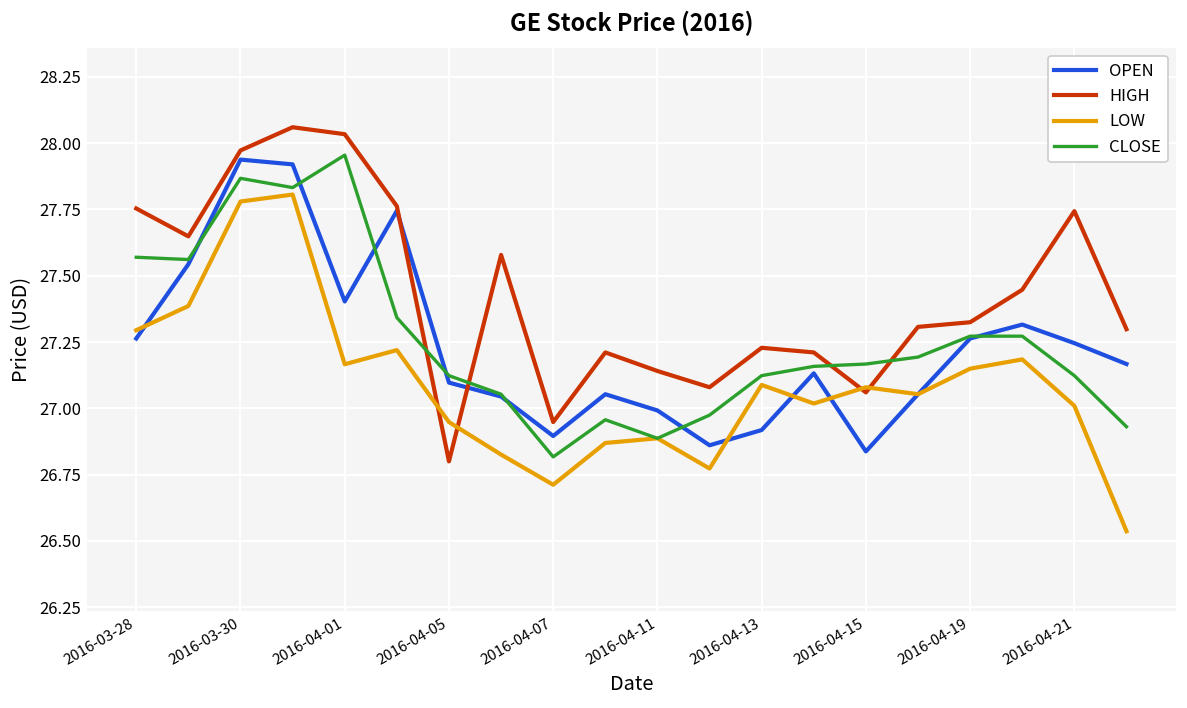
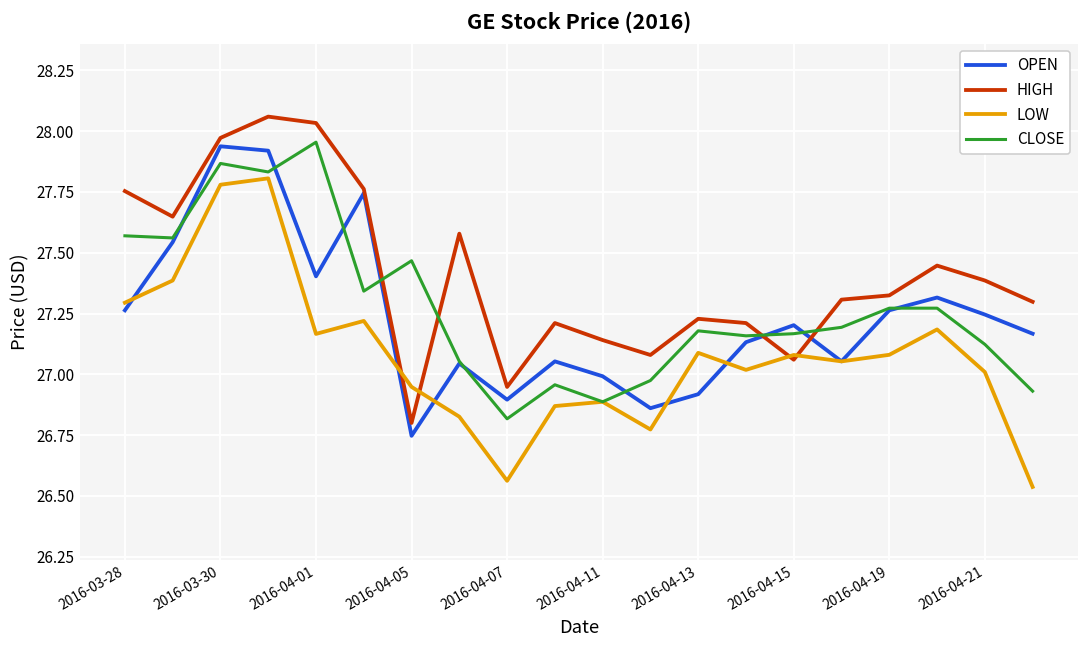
OPEN, 2016-04-05: 27.10 -> 26.75
CLOSE, 2016-04-05: 27.12 -> 27.47
LOW, 2016-04-07: 26.71 -> 26.56
CLOSE, 2016-04-13: 27.12 -> 27.18
OPEN, 2016-04-15: 26.84 -> 27.20
LOW, 2016-04-19: 27.15 -> 27.08
HIGH, 2016-04-21: 27.74 -> 27.39
